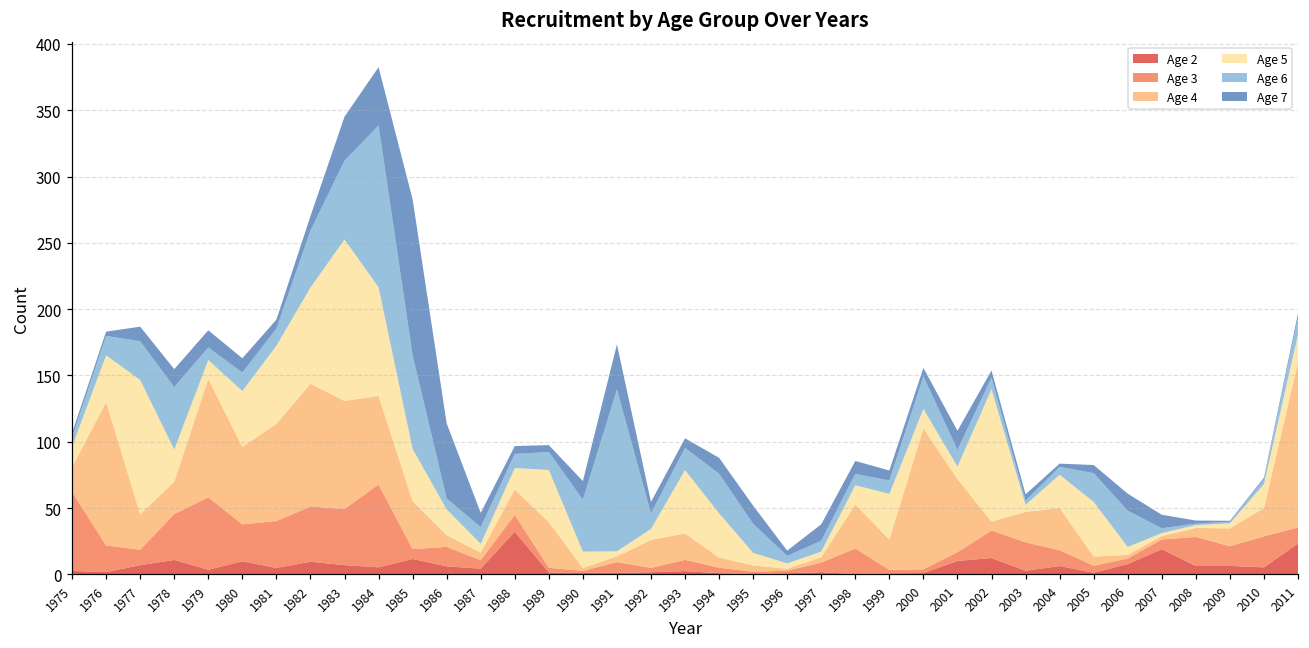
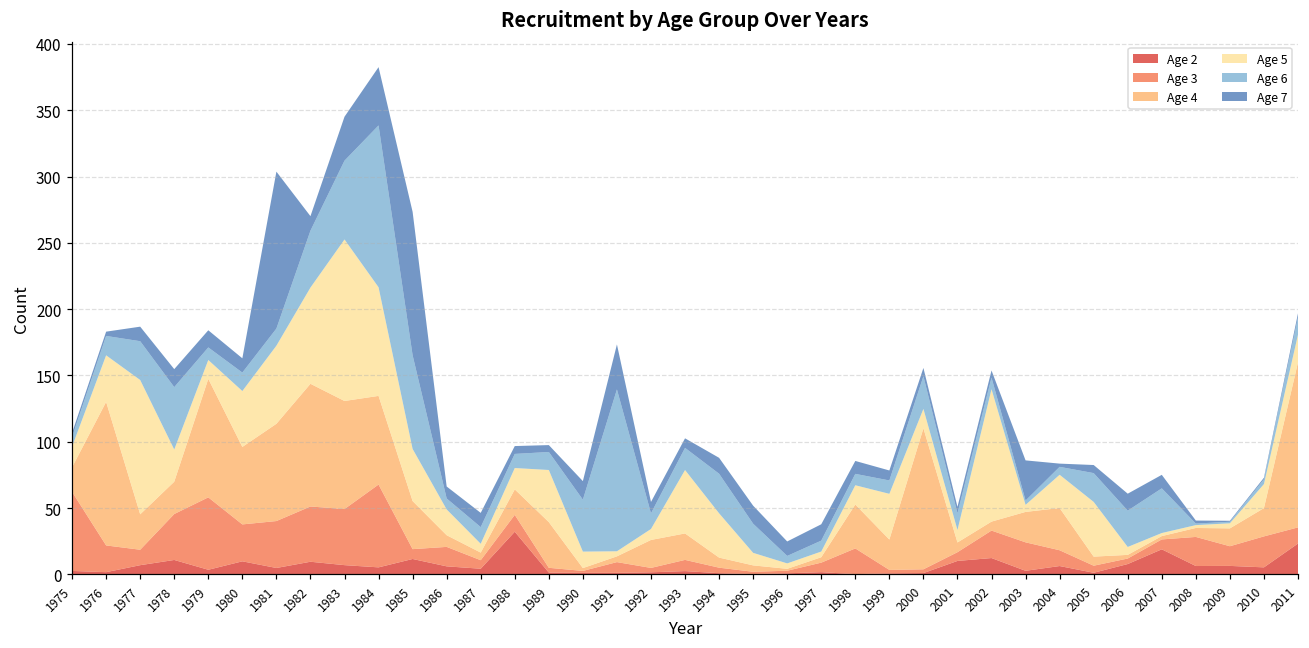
Age 7, 1981: 7 -> 118
Age 7, 1985: 118 -> 108
Age 7, 1986: 57 -> 9
Age 7, 1996: 4 -> 11
Age 4, 2001: 55 -> 7
Age 7, 2001: 14 -> 5
Age 7, 2003: 5 -> 30
Age 6, 2007: 4 -> 34
